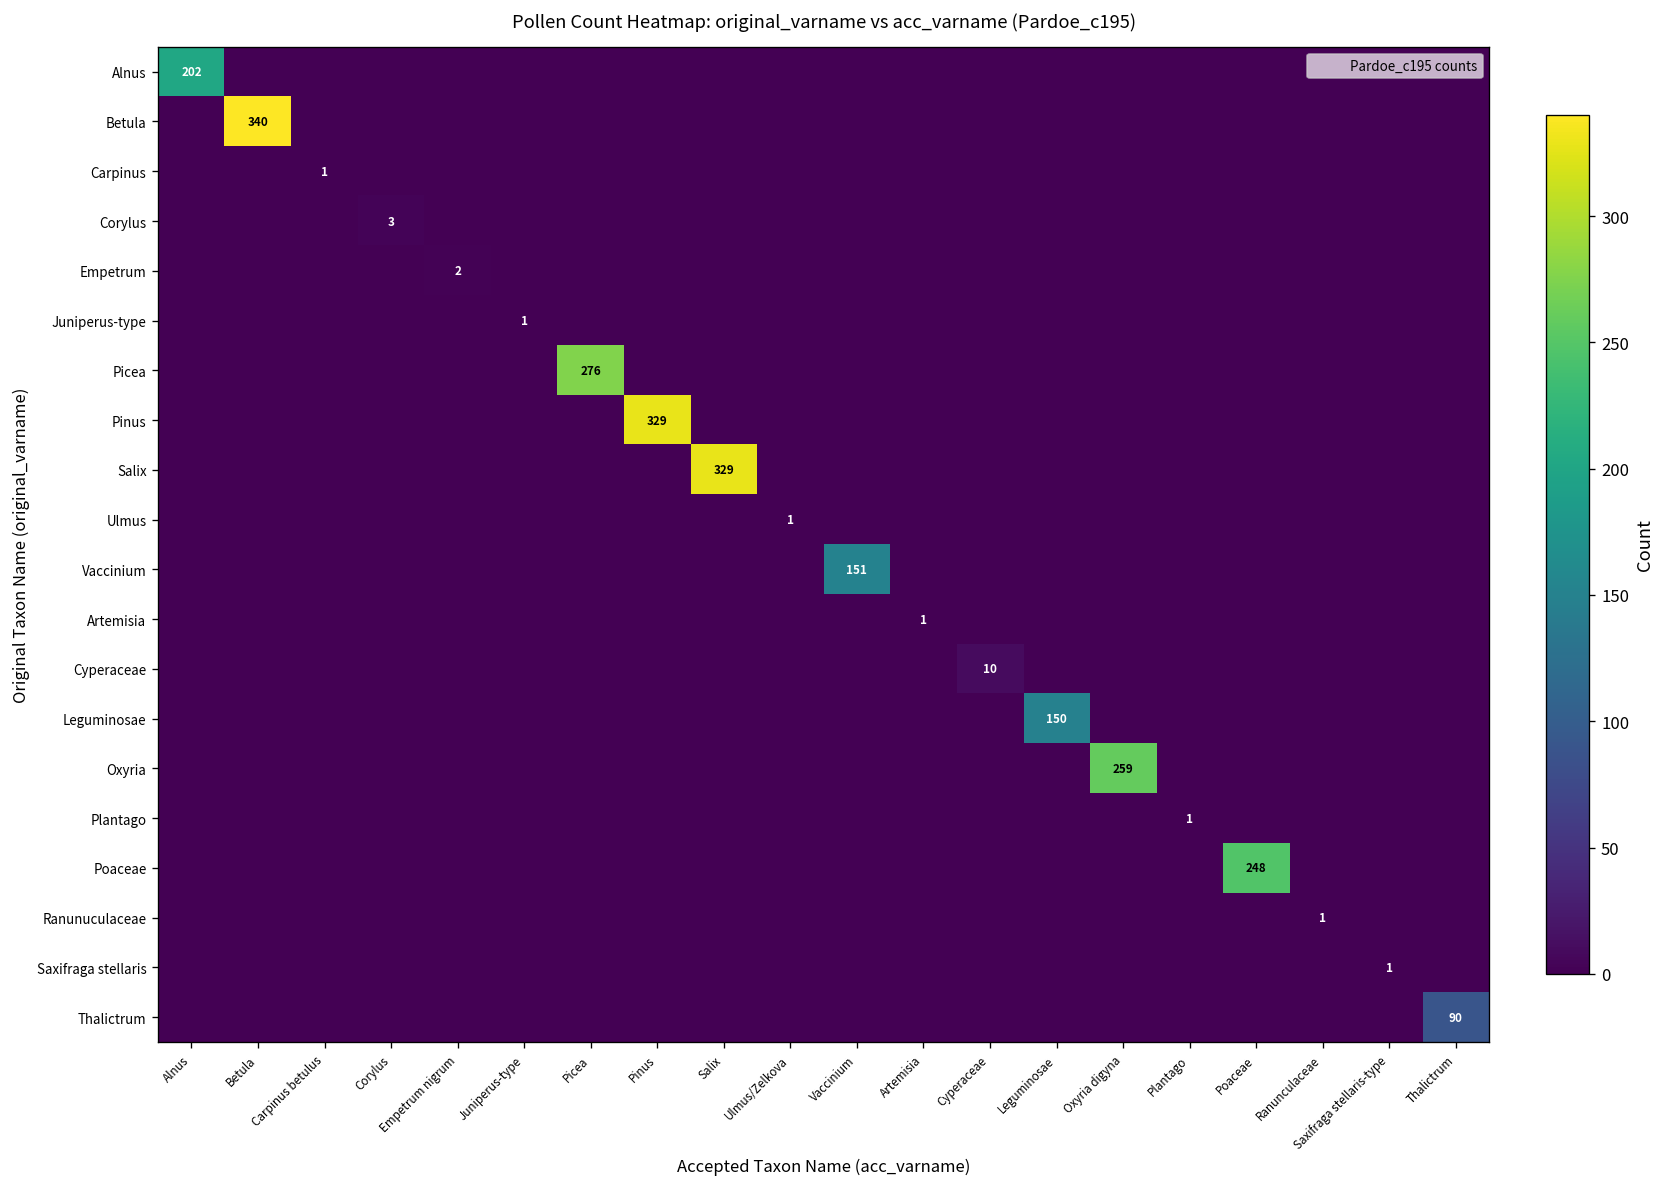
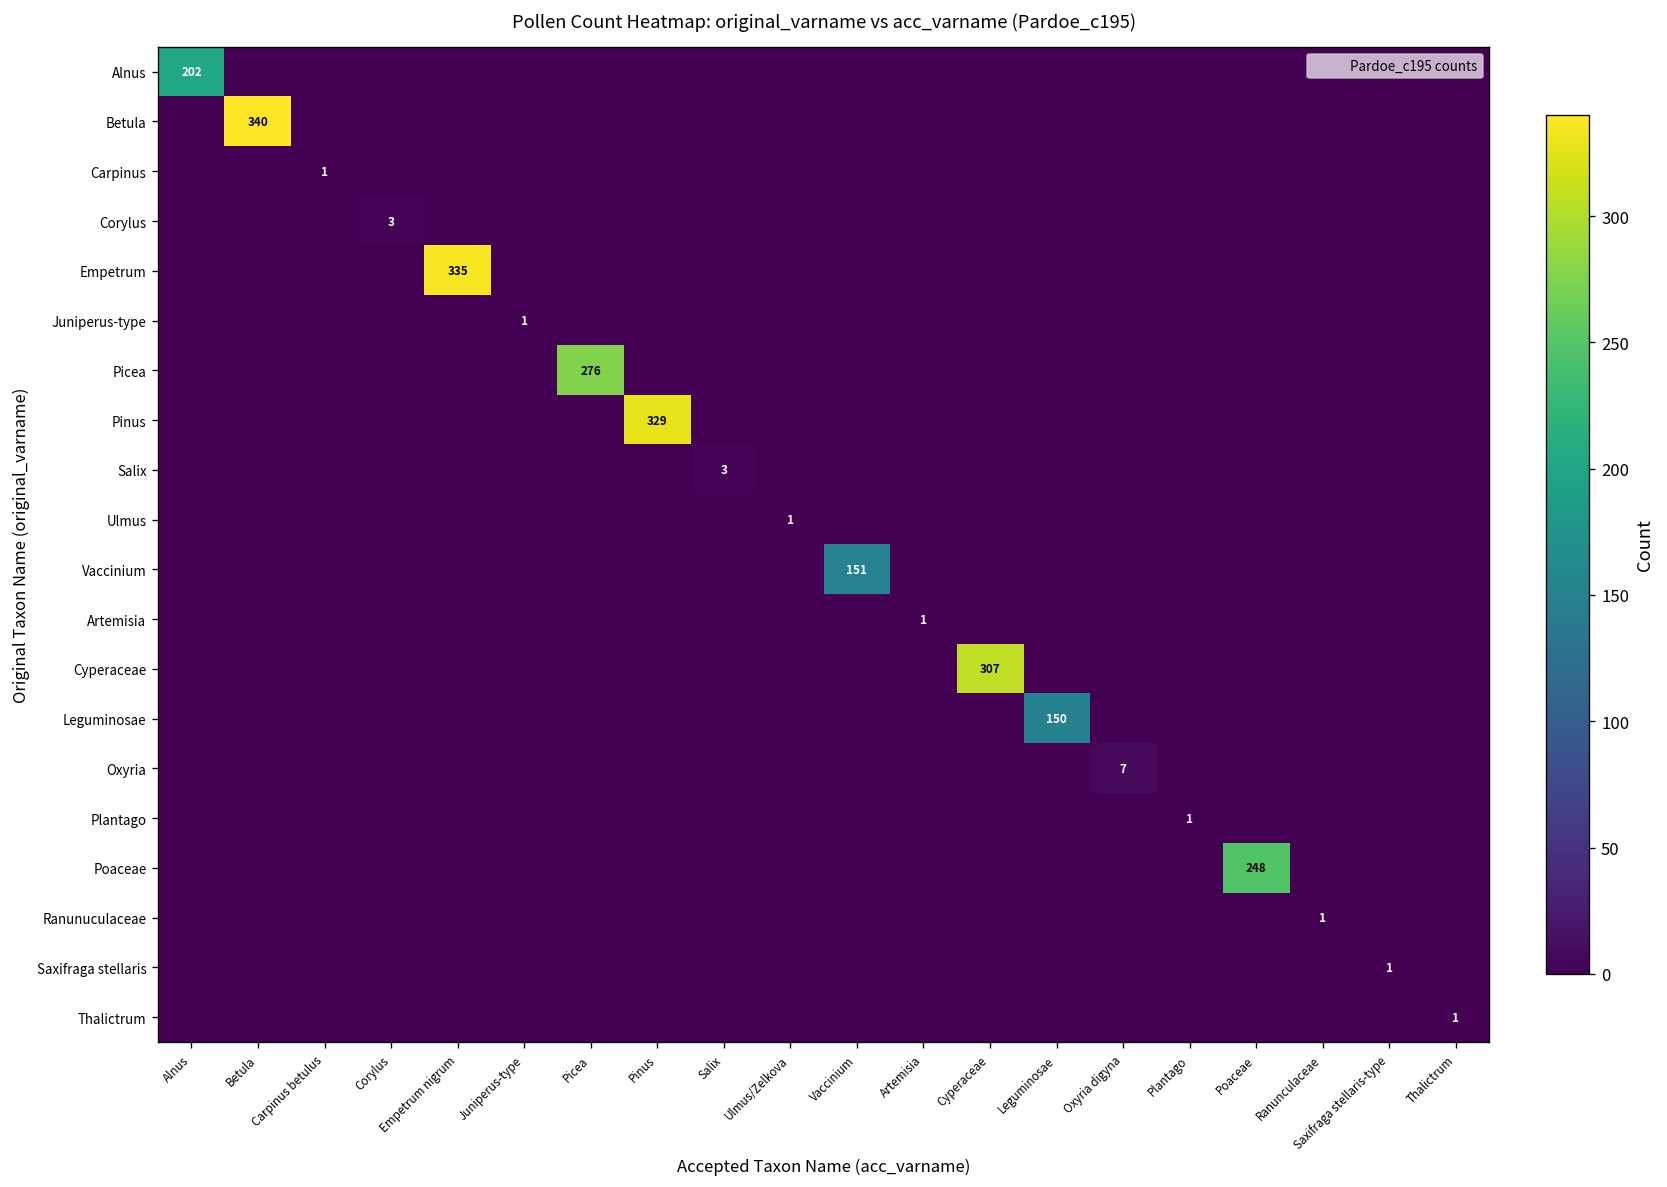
Empetrum, Empetrum nigrum: 2 -> 335
Salix, Salix: 329 -> 3
Cyperaceae, Cyperaceae: 10 -> 307
Oxyria, Oxyria digyna: 259 -> 7
Thalictrum, Thalictrum: 90 -> 1
